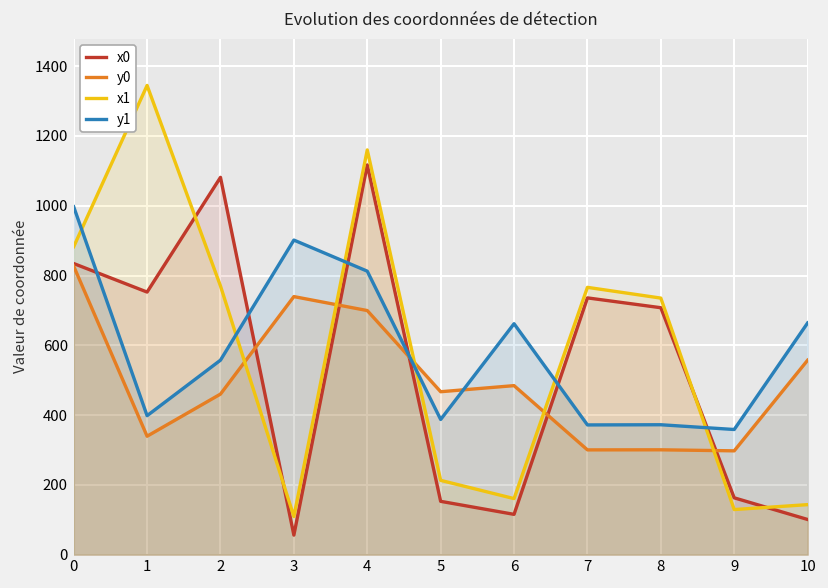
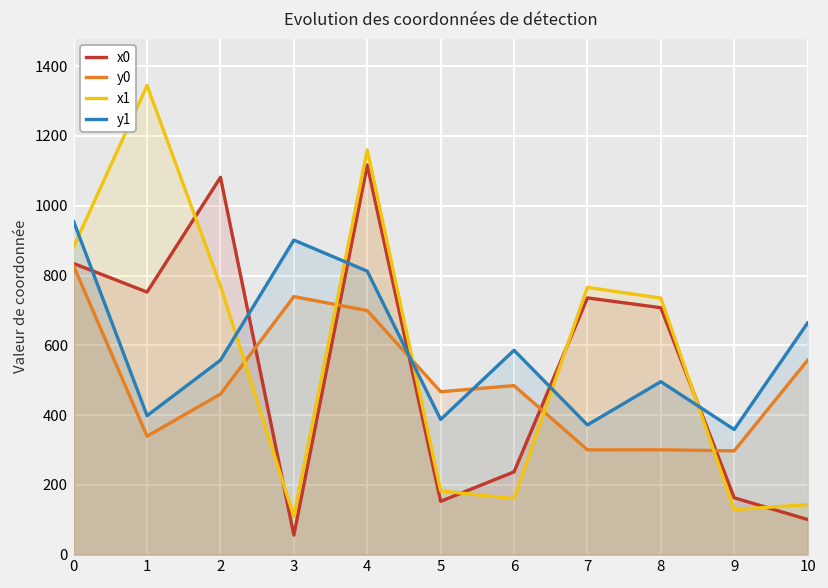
y1, 0: 1000 -> 950
x1, 5: 210 -> 180
x0, 6: 120 -> 240
y1, 6: 660 -> 590
y1, 8: 370 -> 500
